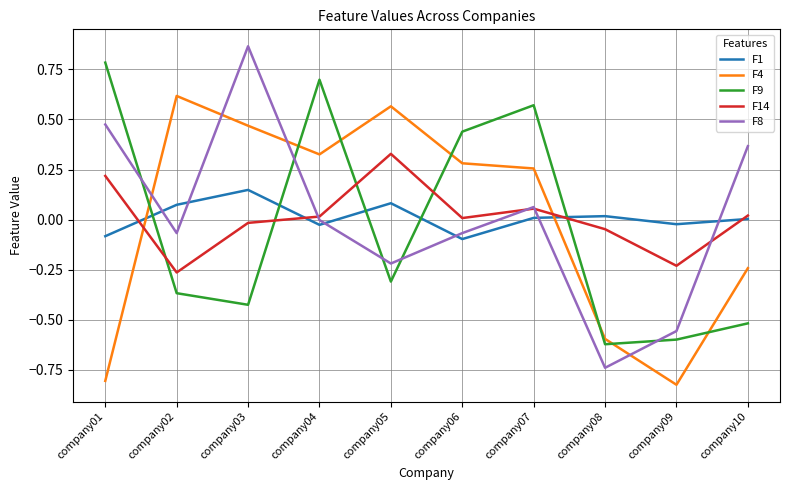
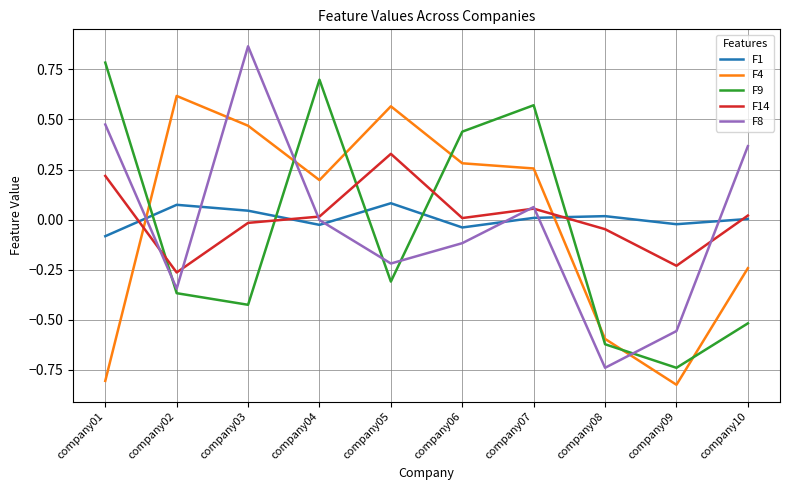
F8, company02: -0.07 -> -0.34
F1, company03: 0.15 -> 0.04
F4, company04: 0.33 -> 0.20
F1, company06: -0.10 -> -0.04
F8, company06: -0.07 -> -0.12
F9, company09: -0.60 -> -0.74
